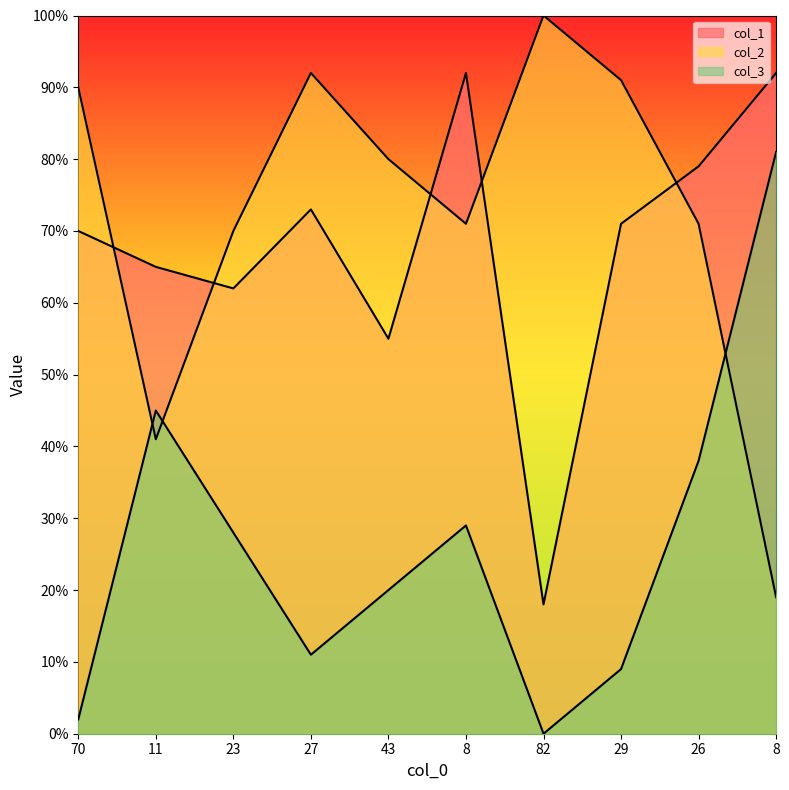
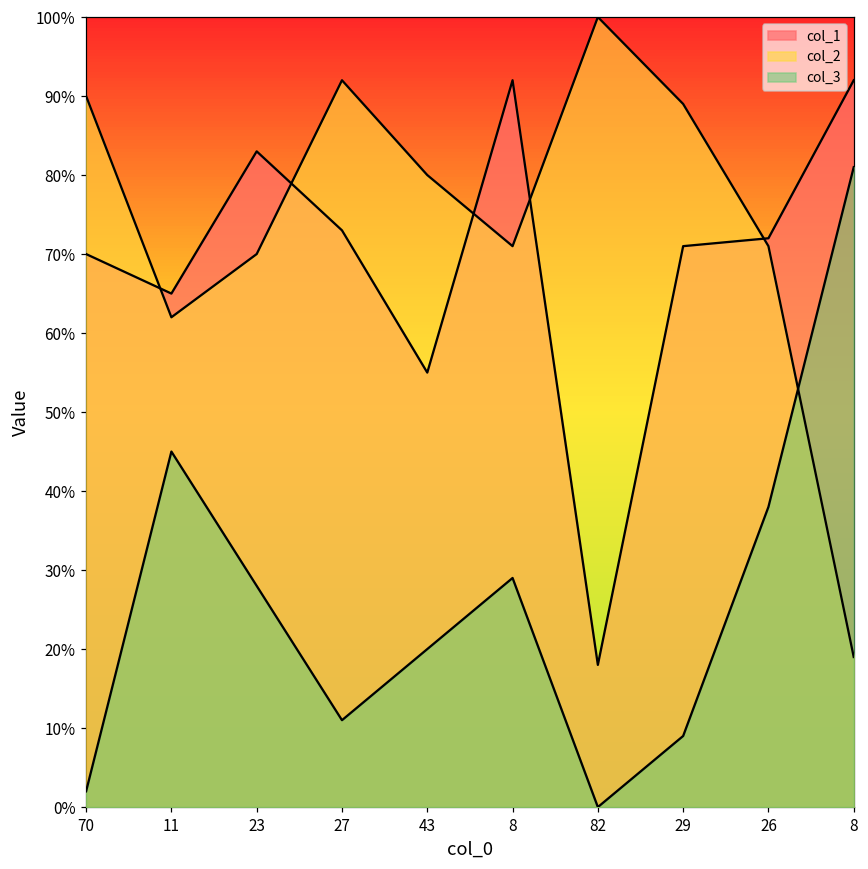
col_2, 11: 41% -> 62%
col_1, 23: 62% -> 83%
col_2, 29: 91% -> 89%
col_1, 26: 79% -> 72%
